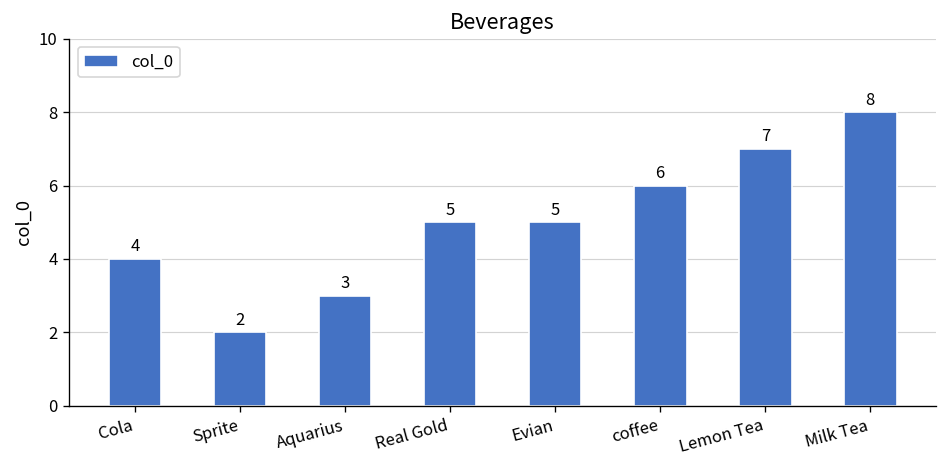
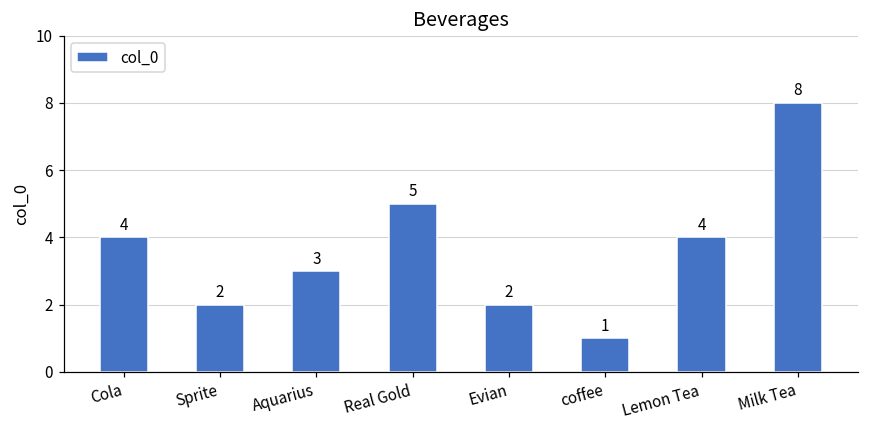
Evian: 5 -> 2
coffee: 6 -> 1
Lemon Tea: 7 -> 4
